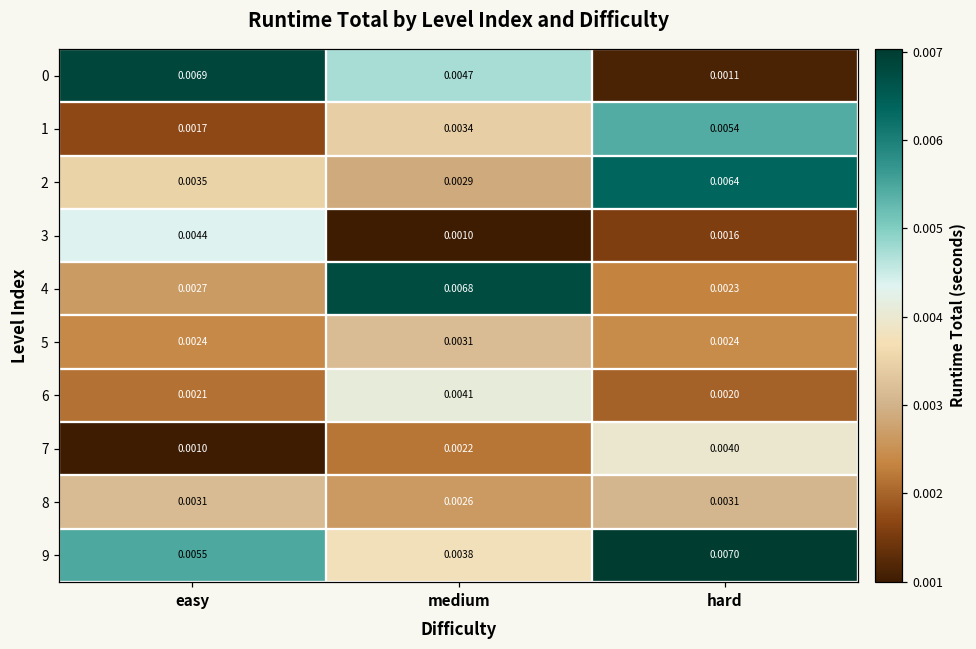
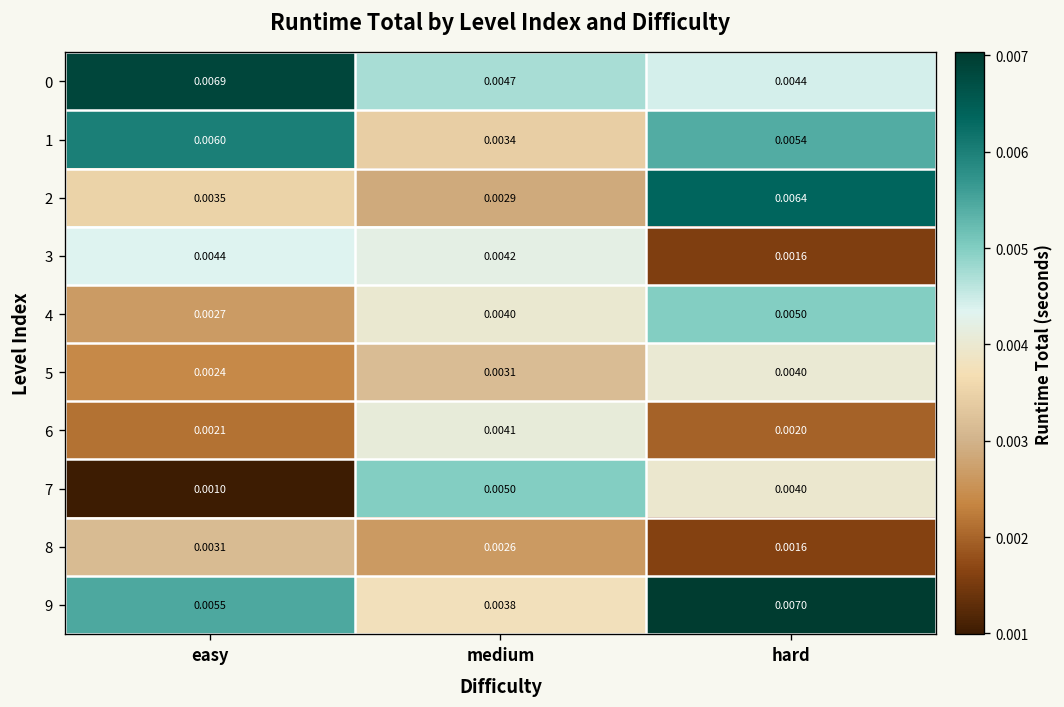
0, hard: 0.0011 -> 0.0044
1, easy: 0.0017 -> 0.0060
3, medium: 0.0010 -> 0.0042
4, medium: 0.0068 -> 0.0040
4, hard: 0.0023 -> 0.0050
5, hard: 0.0024 -> 0.0040
7, medium: 0.0022 -> 0.0050
8, hard: 0.0031 -> 0.0016
